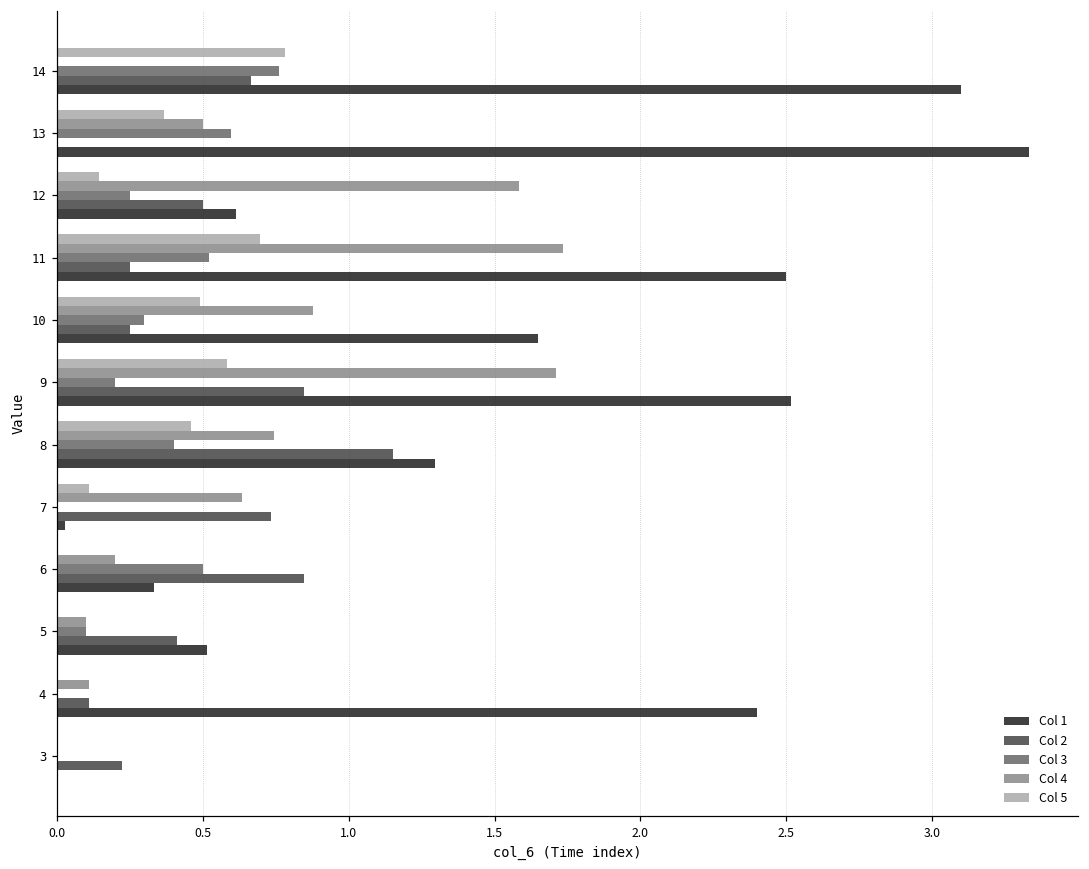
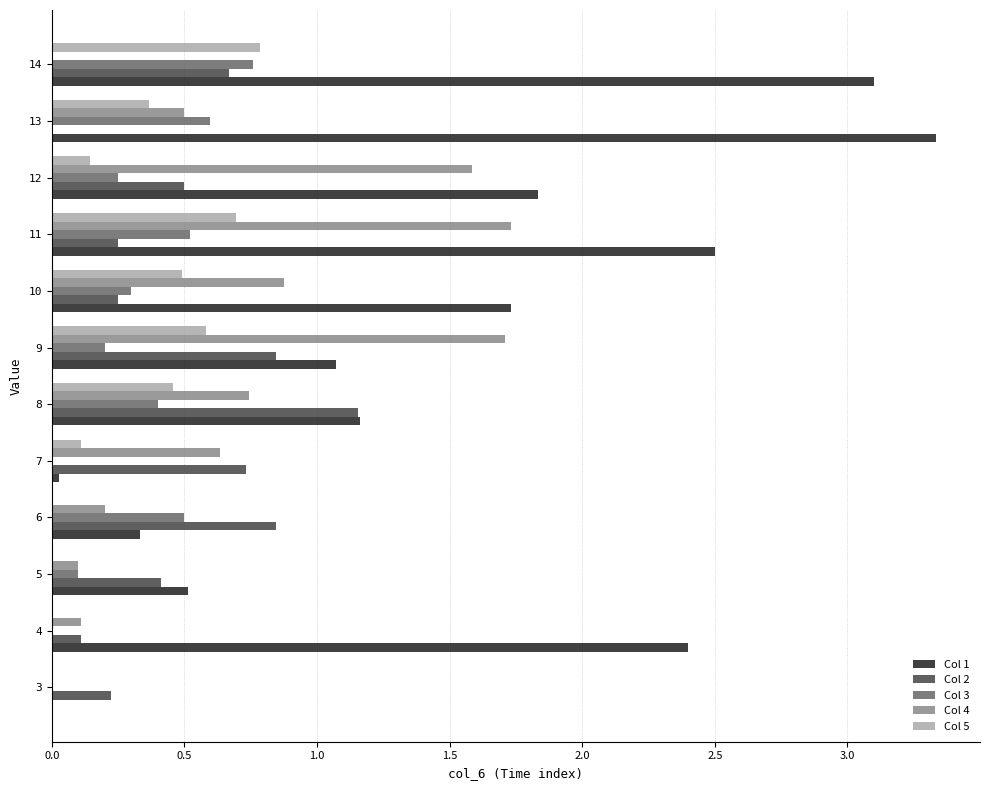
Col 1, 12: 0.61 -> 1.83
Col 1, 10: 1.65 -> 1.73
Col 1, 9: 2.52 -> 1.07
Col 1, 8: 1.30 -> 1.16
